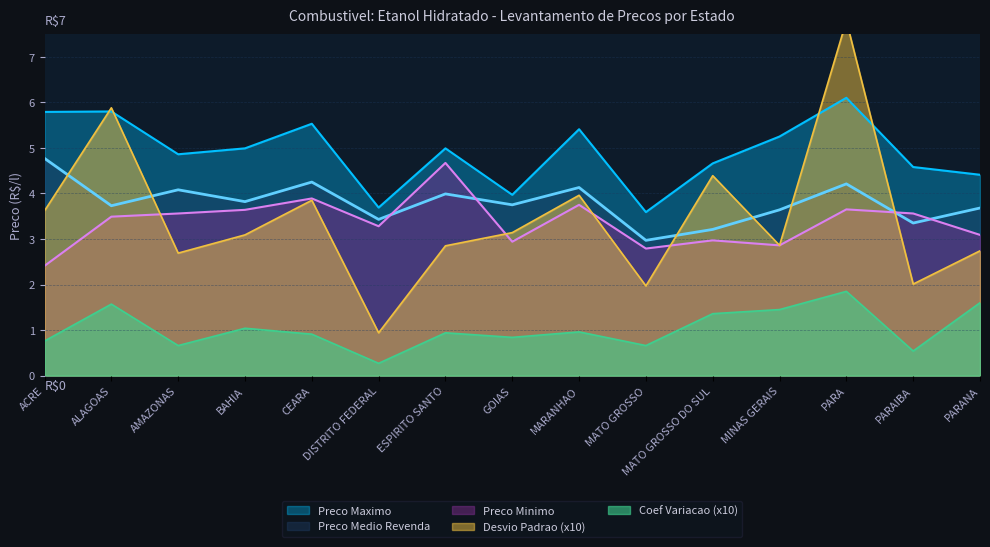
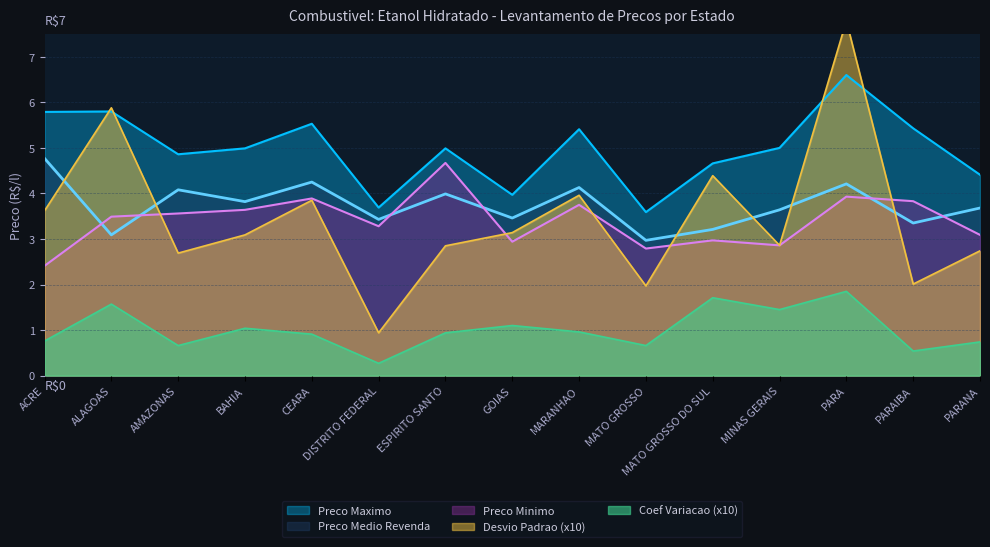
Preco Medio Revenda, ALAGOAS: 3.7 -> 3.1
Preco Medio Revenda, GOIAS: 3.8 -> 3.5
Coef Variacao (x10), GOIAS: 0.8 -> 1.1
Coef Variacao (x10), MATO GROSSO DO SUL: 1.4 -> 1.7
Preco Maximo, MINAS GERAIS: 5.3 -> 5.0
Preco Maximo, PARA: 6.1 -> 6.6
Preco Minimo, PARA: 3.7 -> 3.9
Preco Maximo, PARAIBA: 4.6 -> 5.4
Preco Minimo, PARAIBA: 3.6 -> 3.8
Coef Variacao (x10), PARANA: 1.6 -> 0.7
